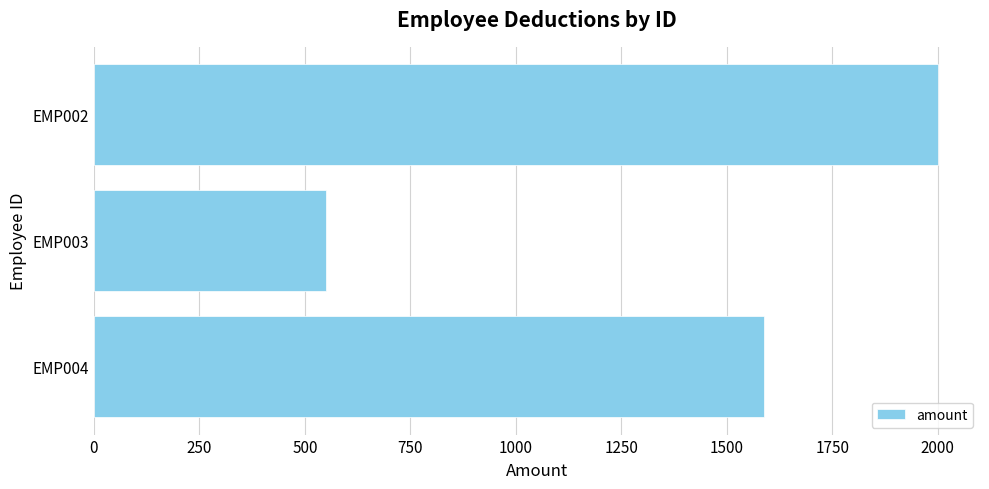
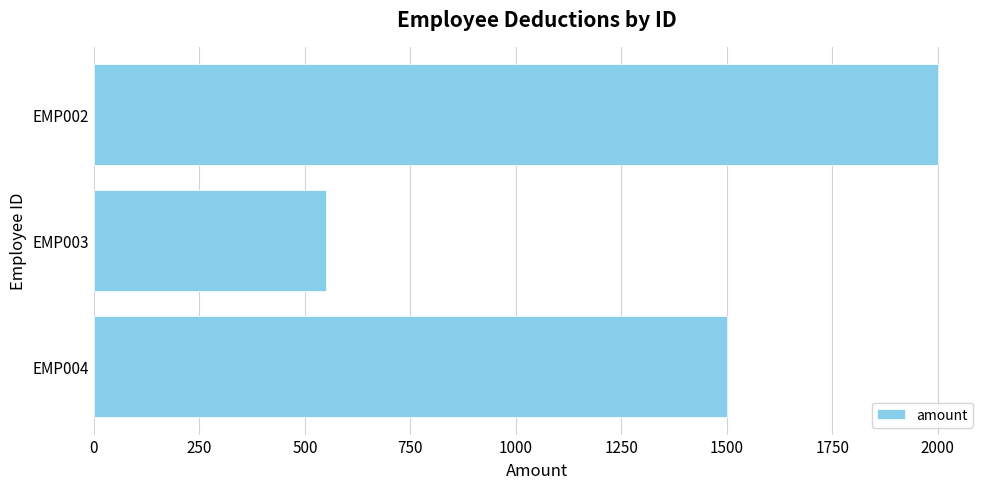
EMP004: 1590 -> 1500
